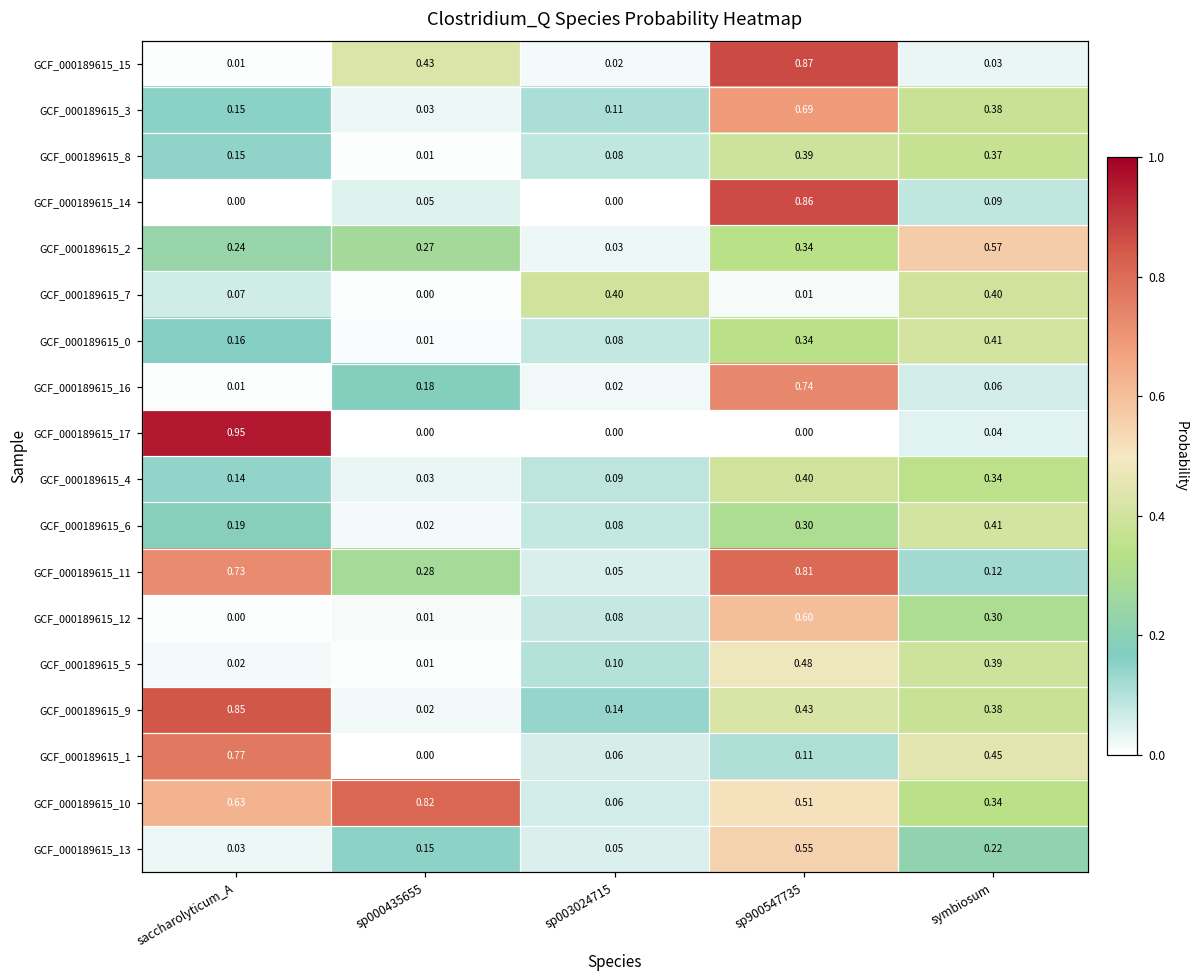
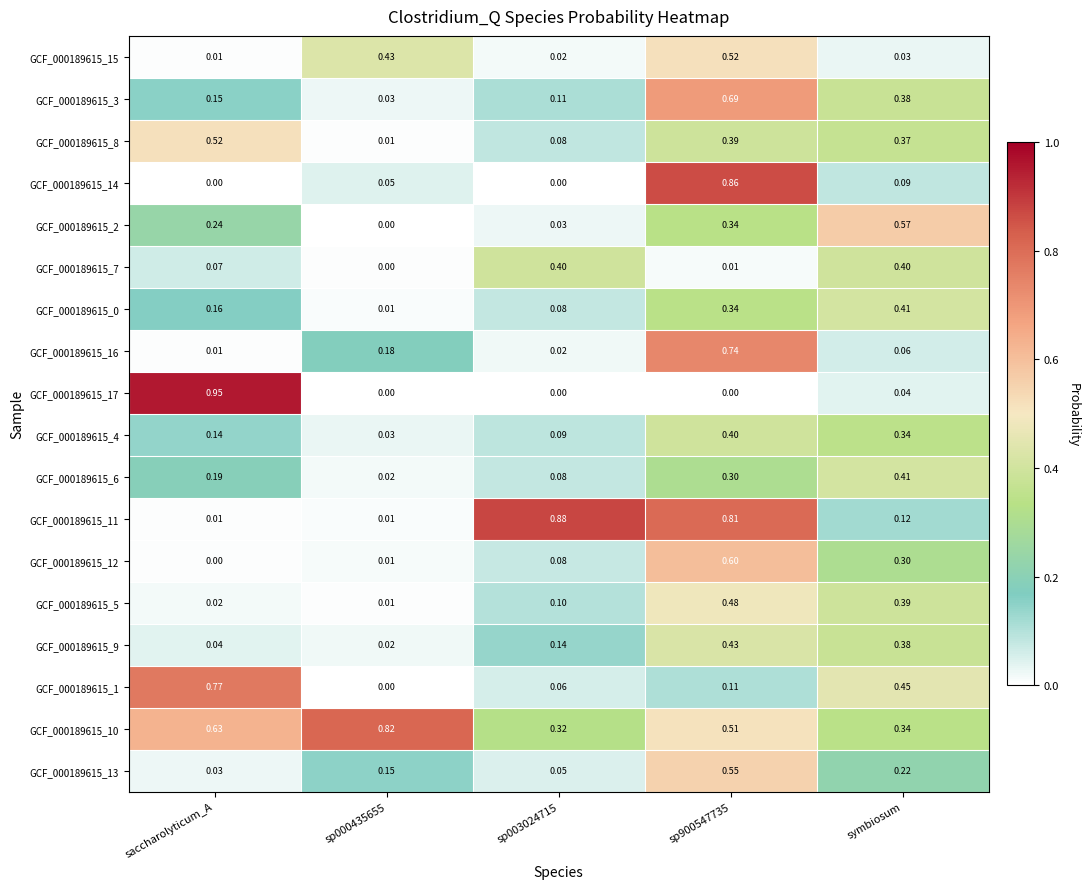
GCF_000189615_15, sp900547735: 0.87 -> 0.52
GCF_000189615_8, saccharolyticum_A: 0.15 -> 0.52
GCF_000189615_2, sp000435655: 0.27 -> 0.00
GCF_000189615_11, saccharolyticum_A: 0.73 -> 0.01
GCF_000189615_11, sp000435655: 0.28 -> 0.01
GCF_000189615_11, sp003024715: 0.05 -> 0.88
GCF_000189615_9, saccharolyticum_A: 0.85 -> 0.04
GCF_000189615_10, sp003024715: 0.06 -> 0.32
